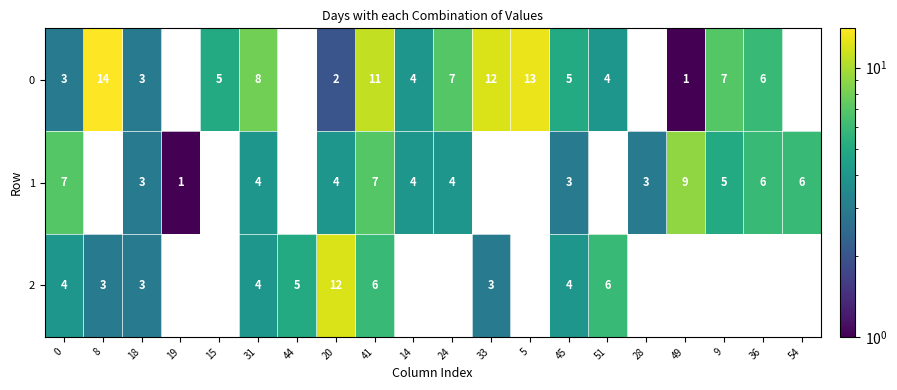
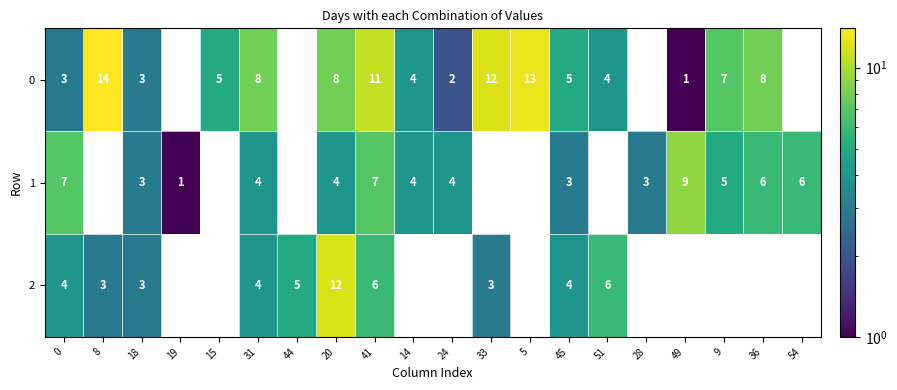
0, 20: 2 -> 8
0, 24: 7 -> 2
0, 36: 6 -> 8
